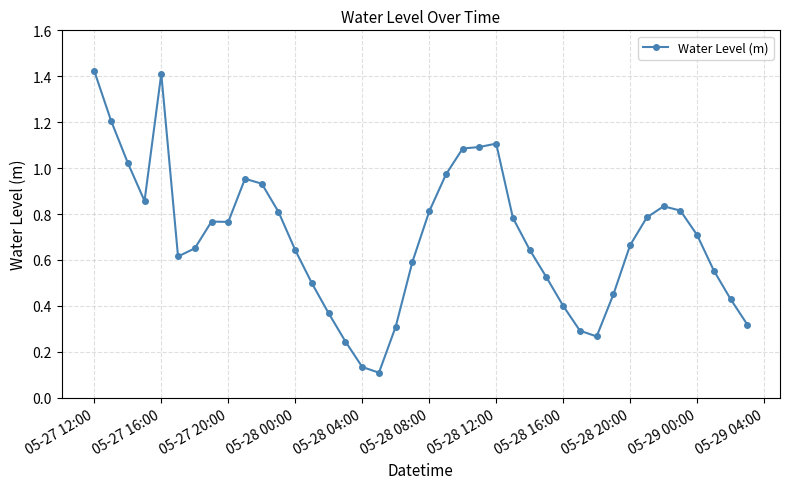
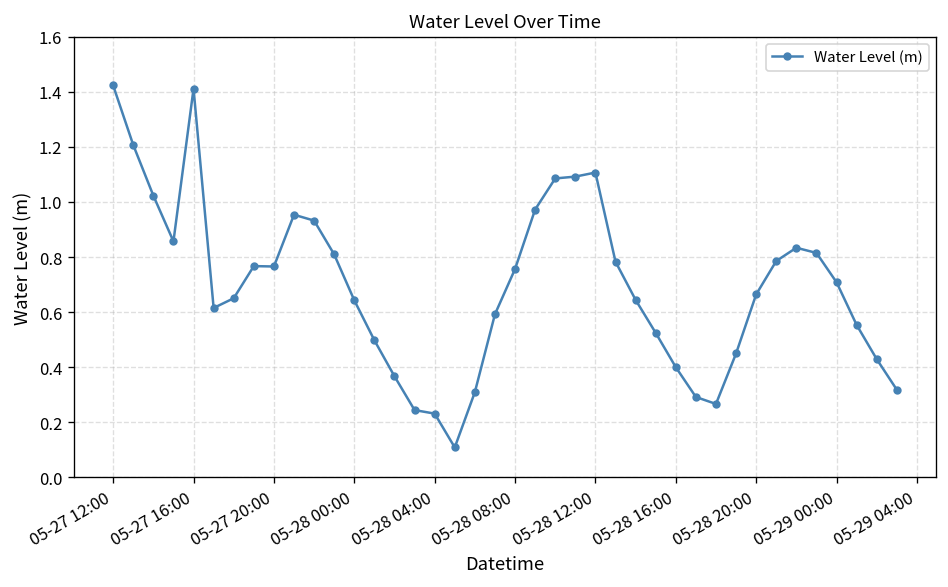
05-28 04:00: 0.13 -> 0.23
05-28 08:00: 0.81 -> 0.76
